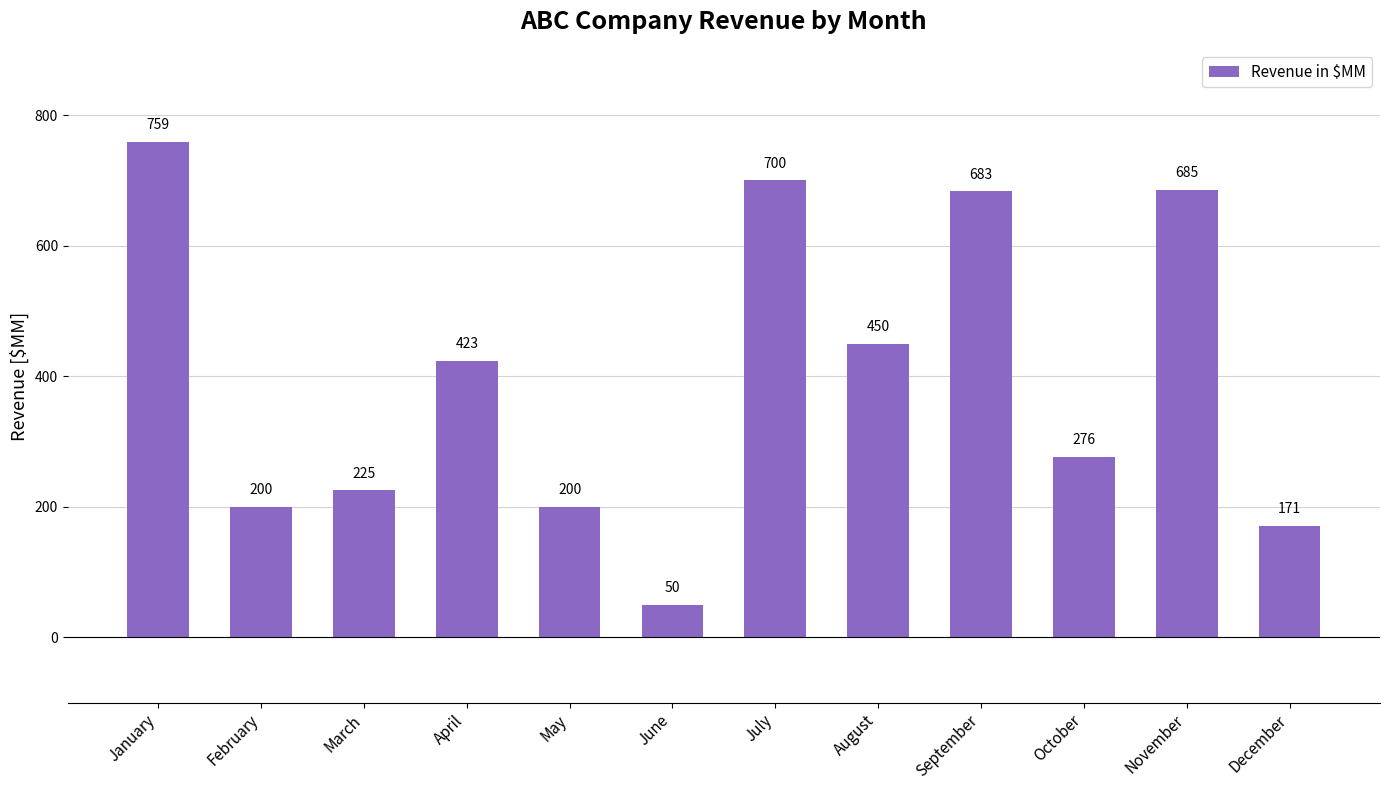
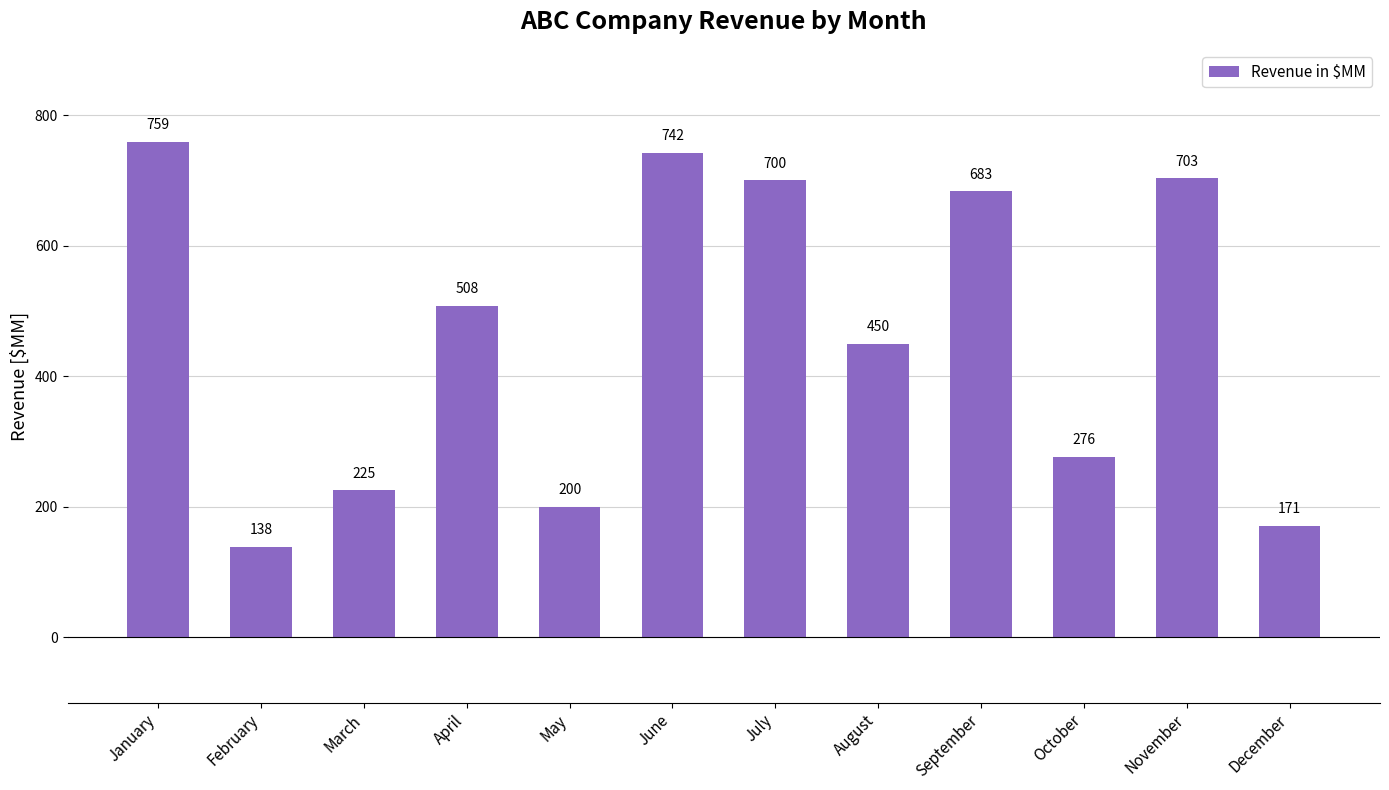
February: 200 -> 138
April: 423 -> 508
June: 50 -> 742
November: 685 -> 703
